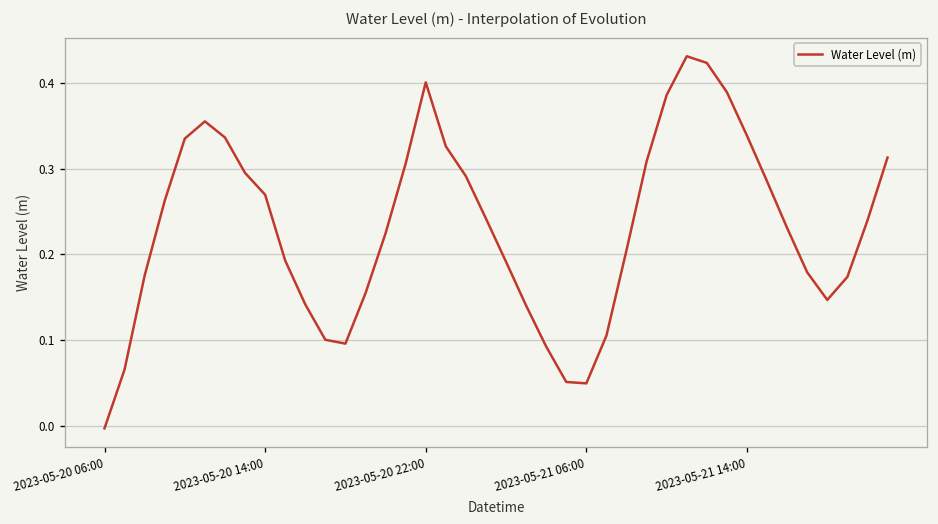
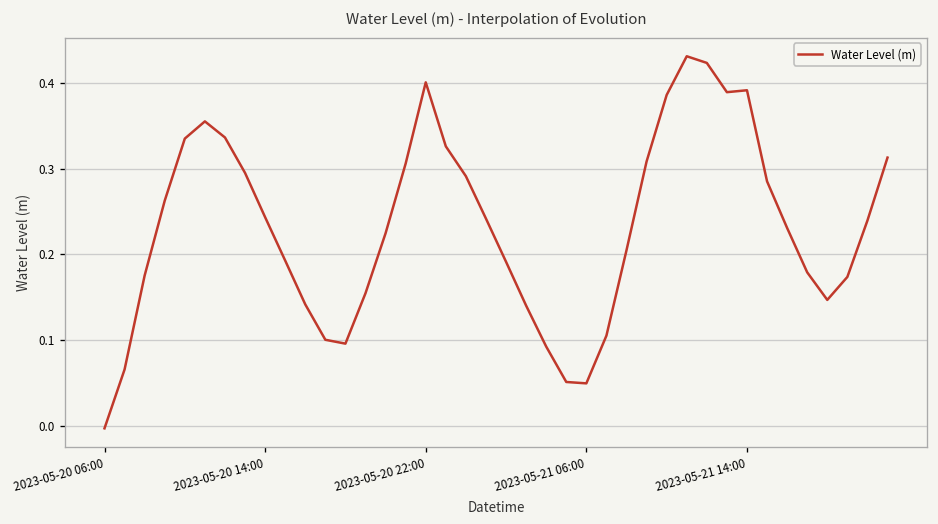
2023-05-20 14:00: 0.27 -> 0.24
2023-05-21 14:00: 0.34 -> 0.39
